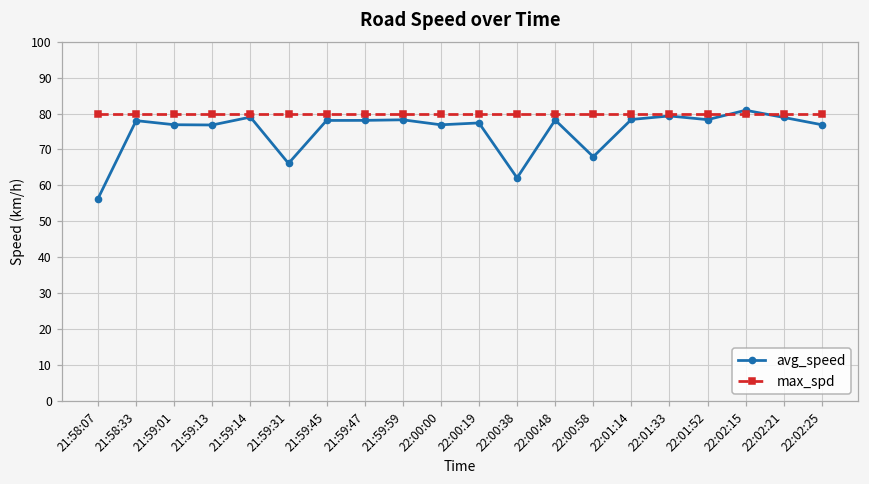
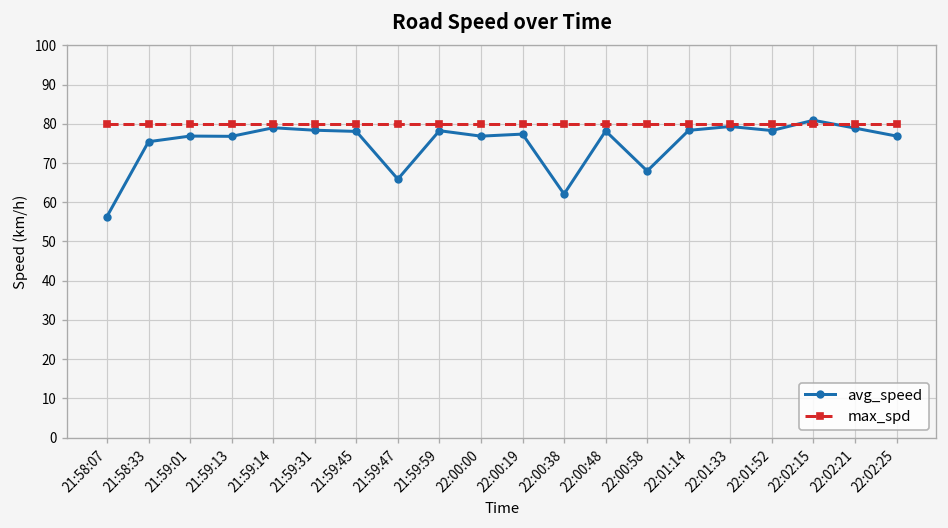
avg_speed, 21:58:33: 78 -> 75
avg_speed, 21:59:31: 66 -> 78
avg_speed, 21:59:47: 78 -> 66
